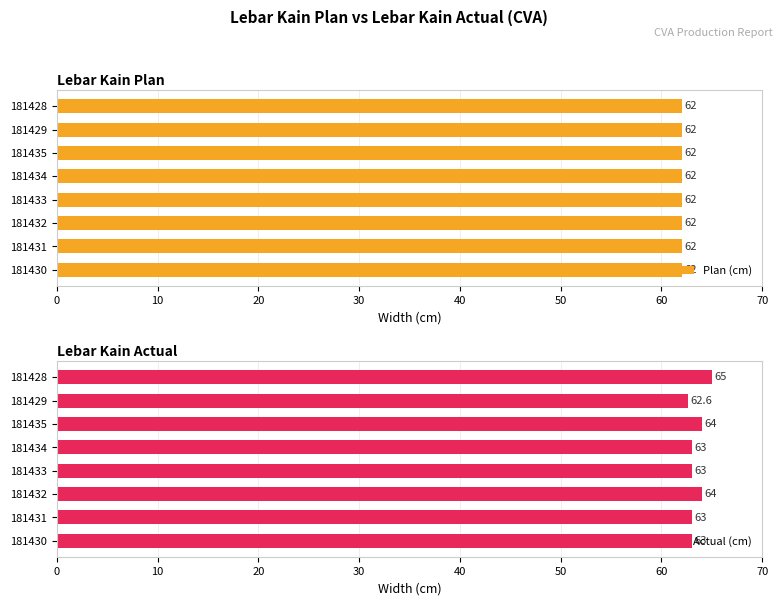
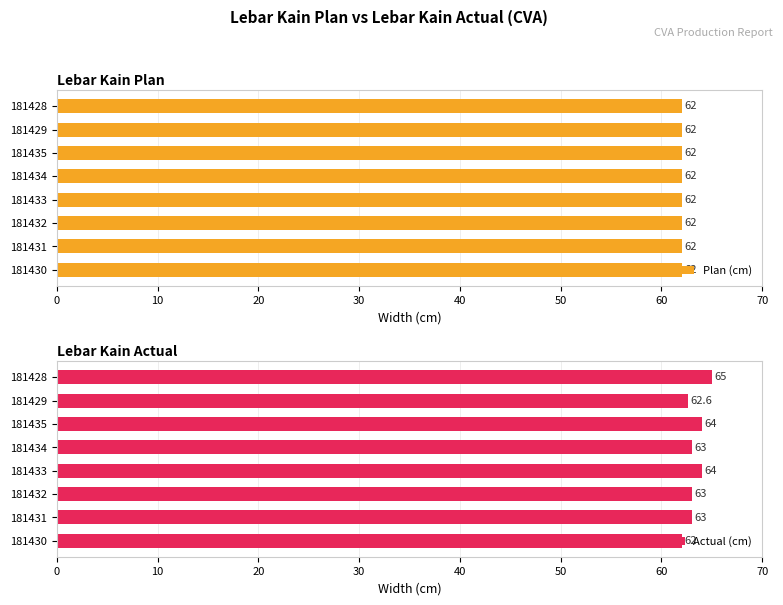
Lebar Kain Actual, 181433: 63 -> 64
Lebar Kain Actual, 181432: 64 -> 63
Lebar Kain Actual, 181430: 63 -> 62
